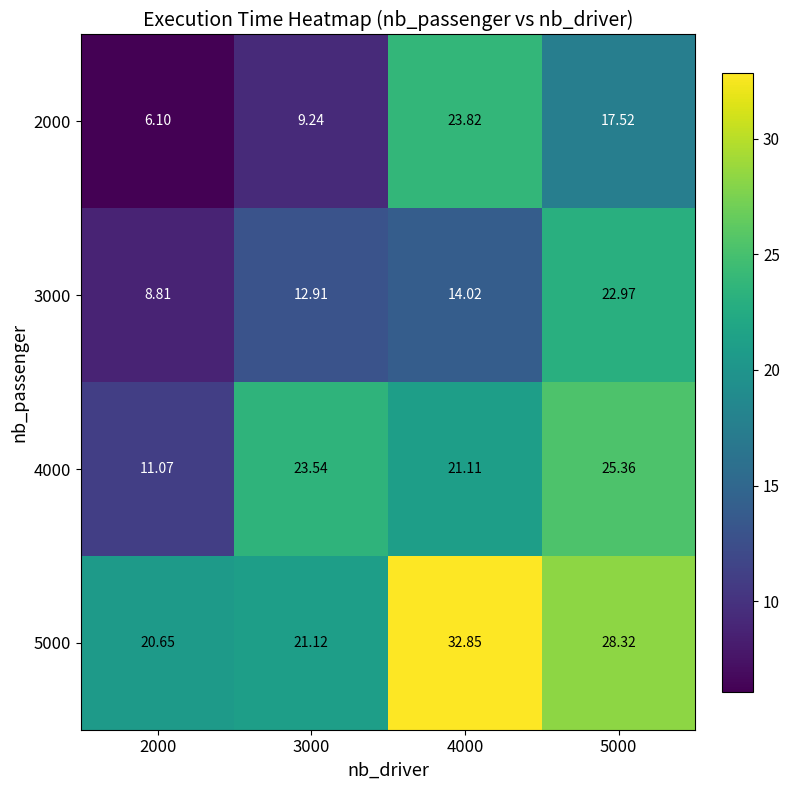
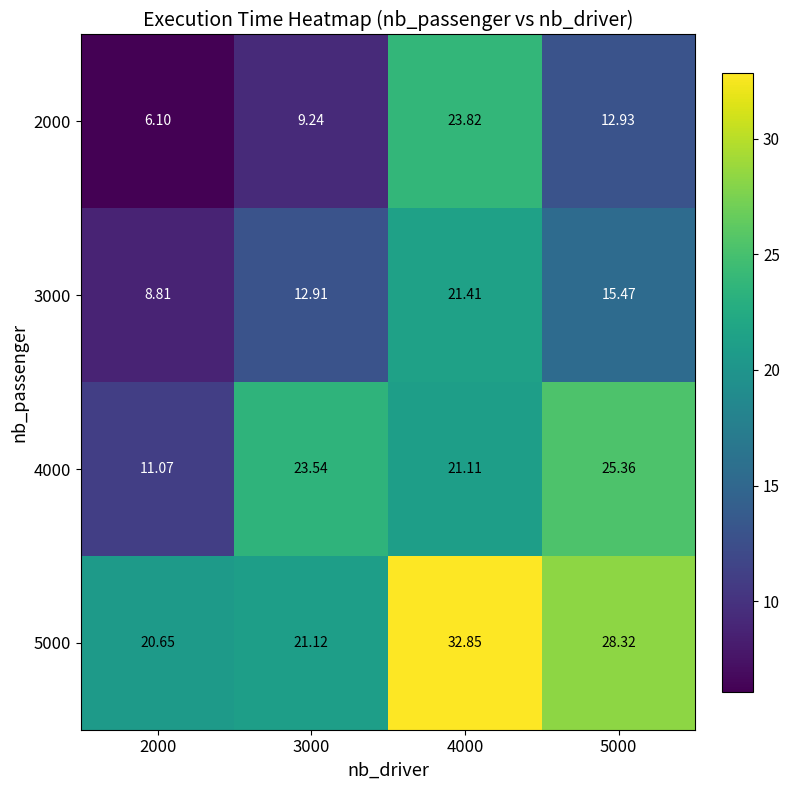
2000, 5000: 17.52 -> 12.93
3000, 4000: 14.02 -> 21.41
3000, 5000: 22.97 -> 15.47
